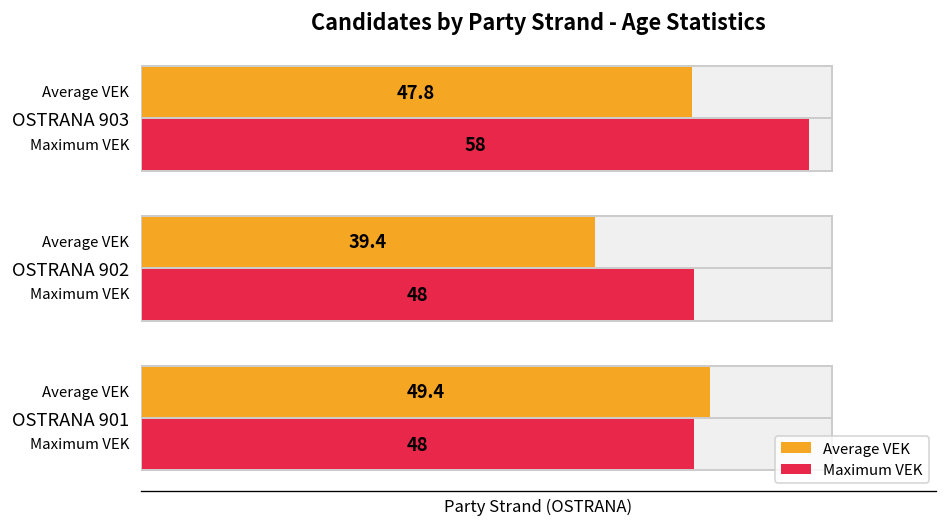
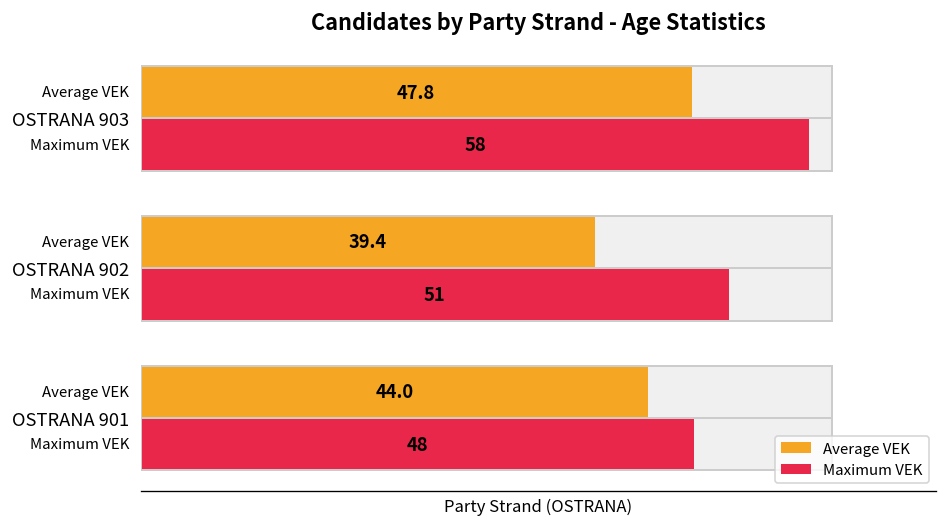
Maximum VEK, OSTRANA 902: 48 -> 51
Average VEK, OSTRANA 901: 49.4 -> 44.0
